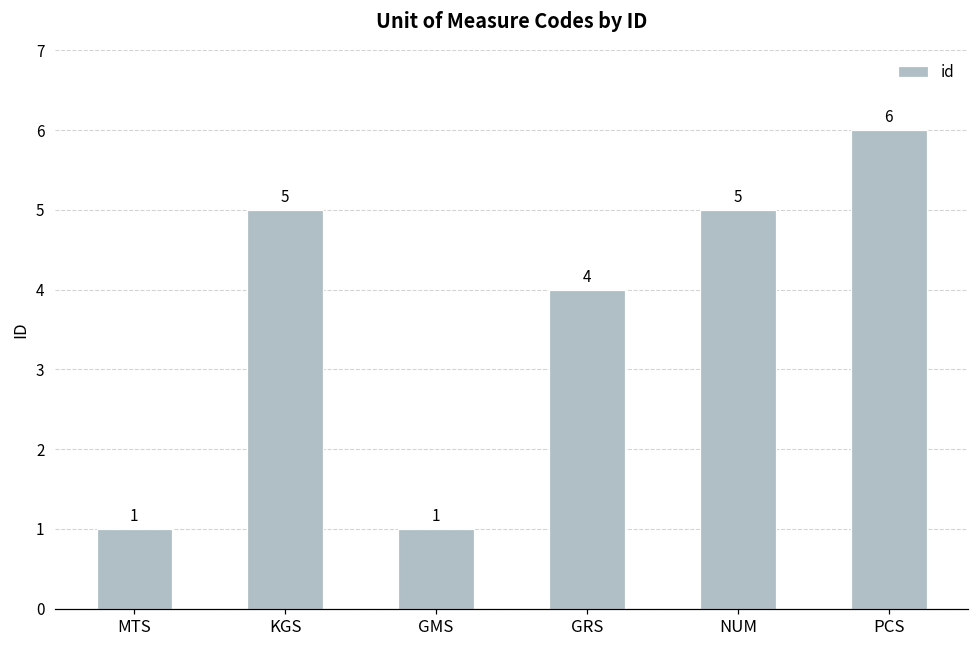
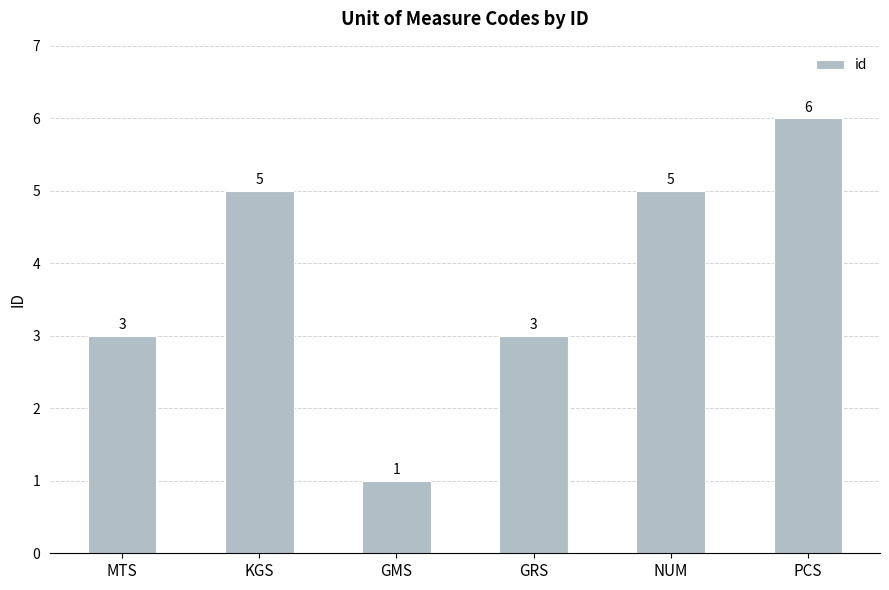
MTS: 1 -> 3
GRS: 4 -> 3
